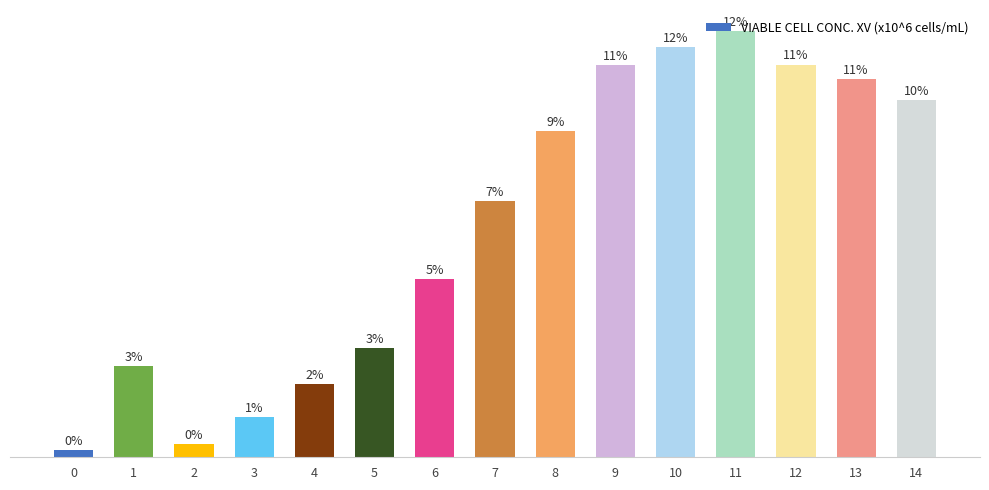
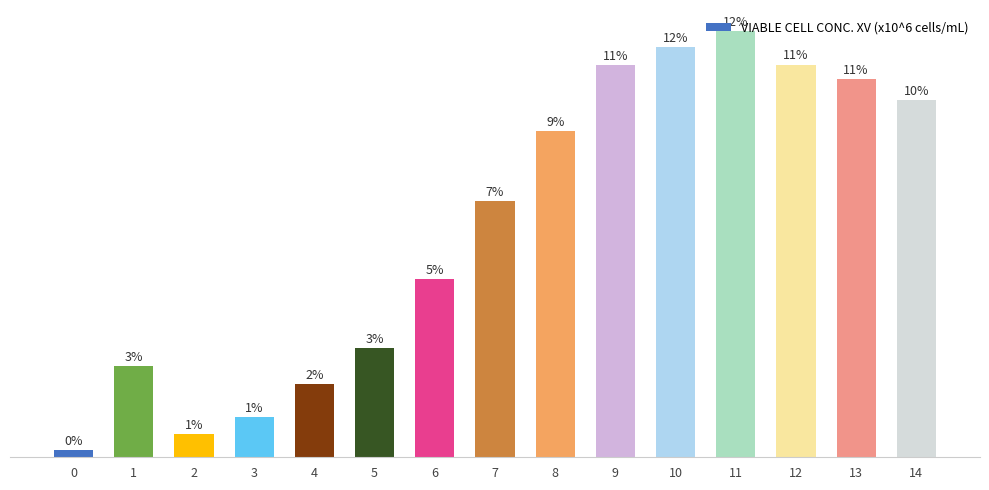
2: 0% -> 1%
